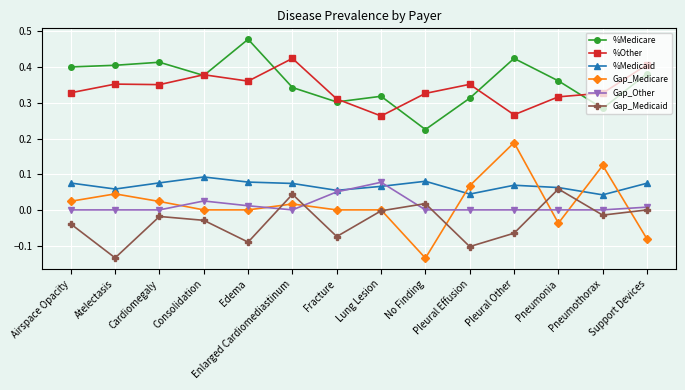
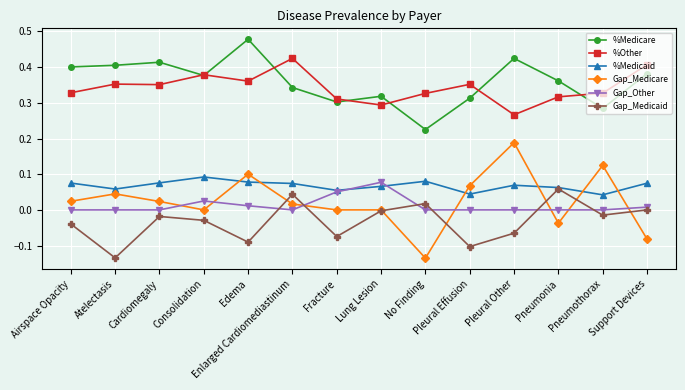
Gap_Medicare, Edema: 0.0 -> 0.1
%Other, Lung Lesion: 0.26 -> 0.29
